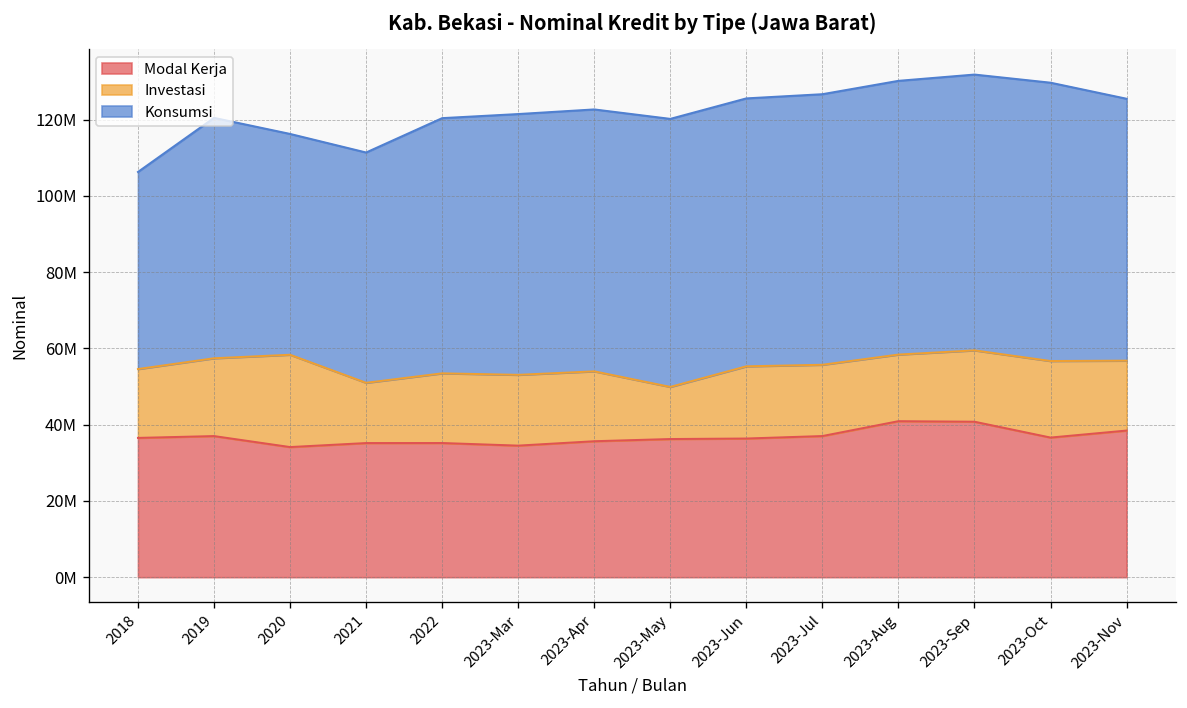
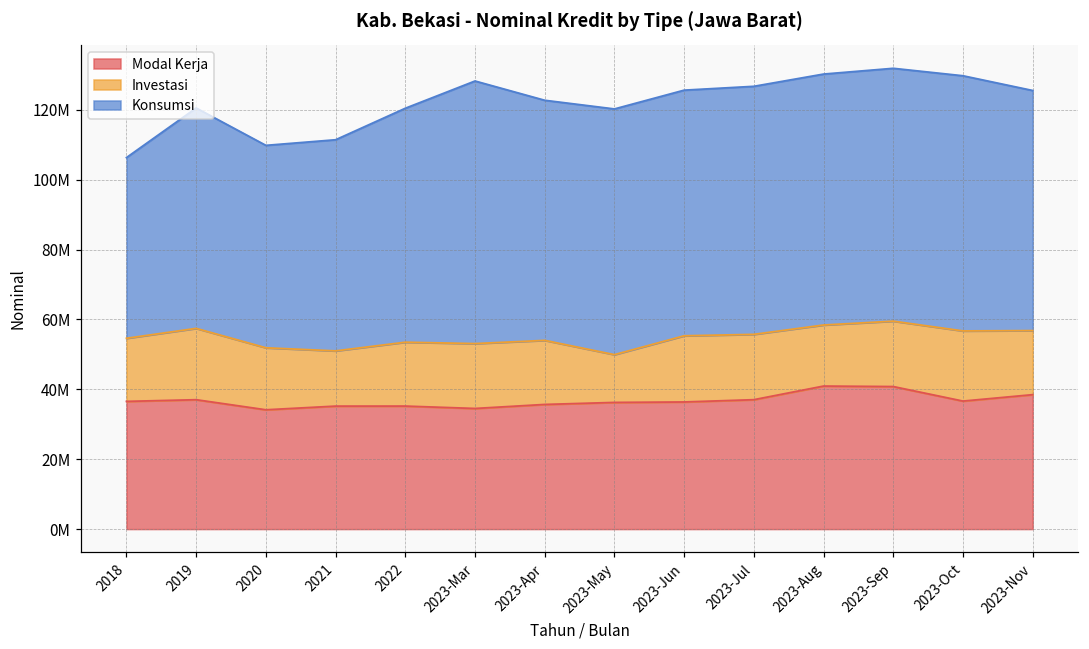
Investasi, 2020: 24000000 -> 18000000
Konsumsi, 2023-Mar: 68000000 -> 75000000
